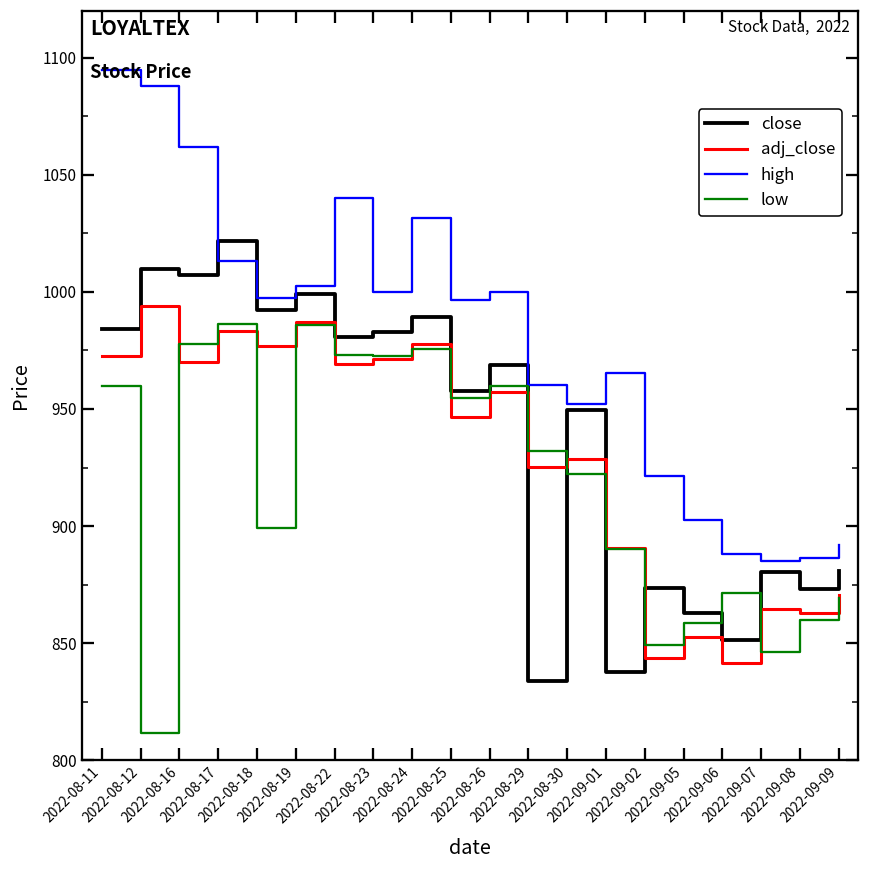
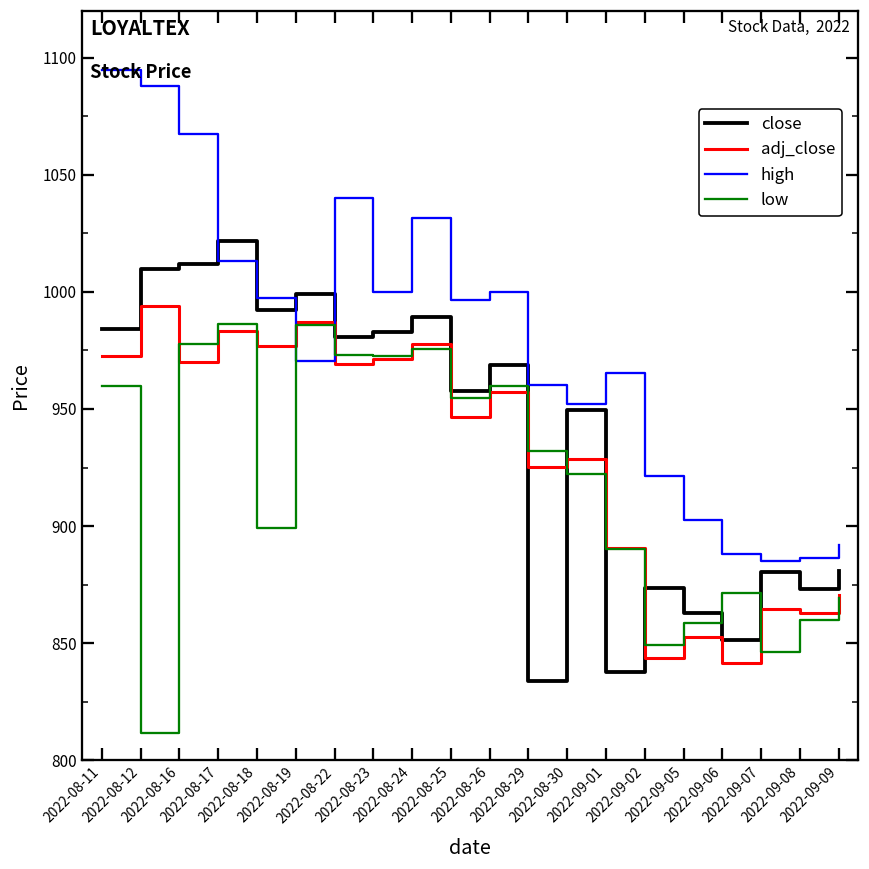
close, 2022-08-16: 1007 -> 1012
high, 2022-08-16: 1062 -> 1067
high, 2022-08-19: 1003 -> 971
